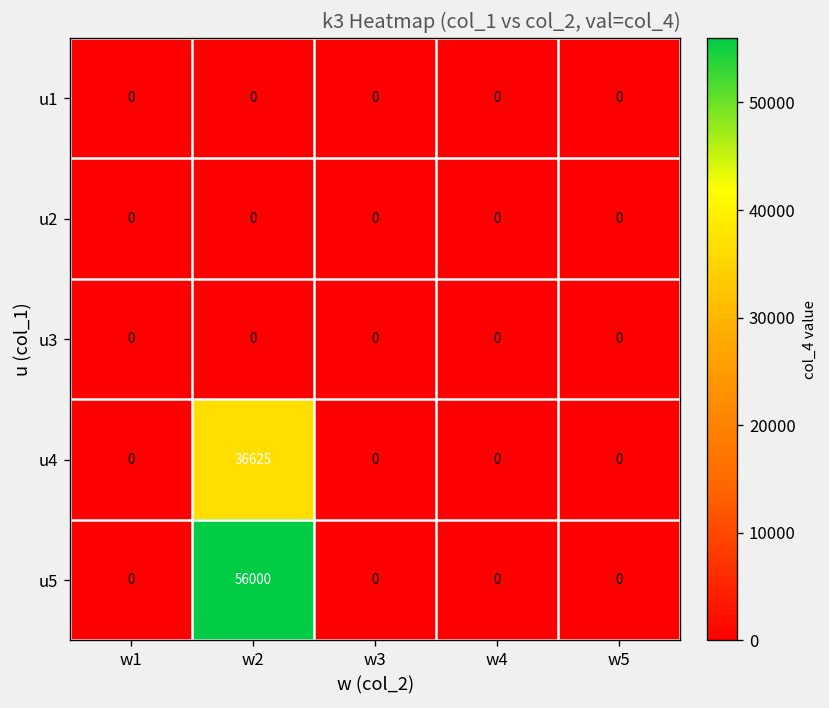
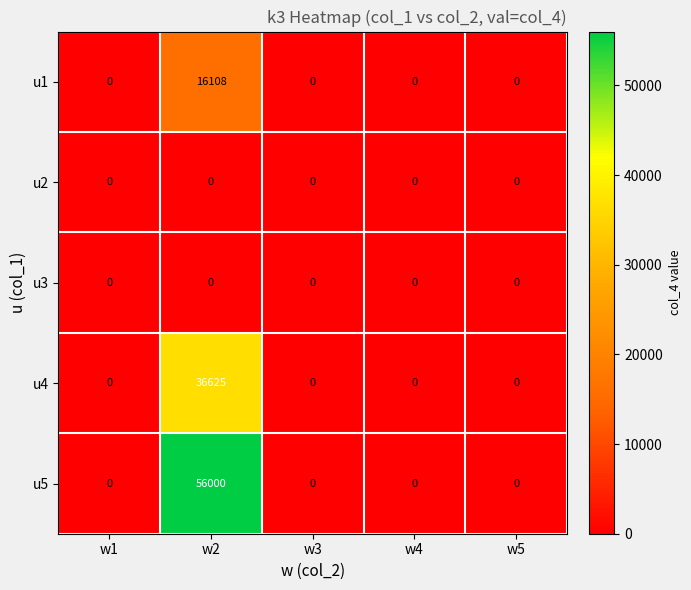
u1, w2: 0 -> 16108
